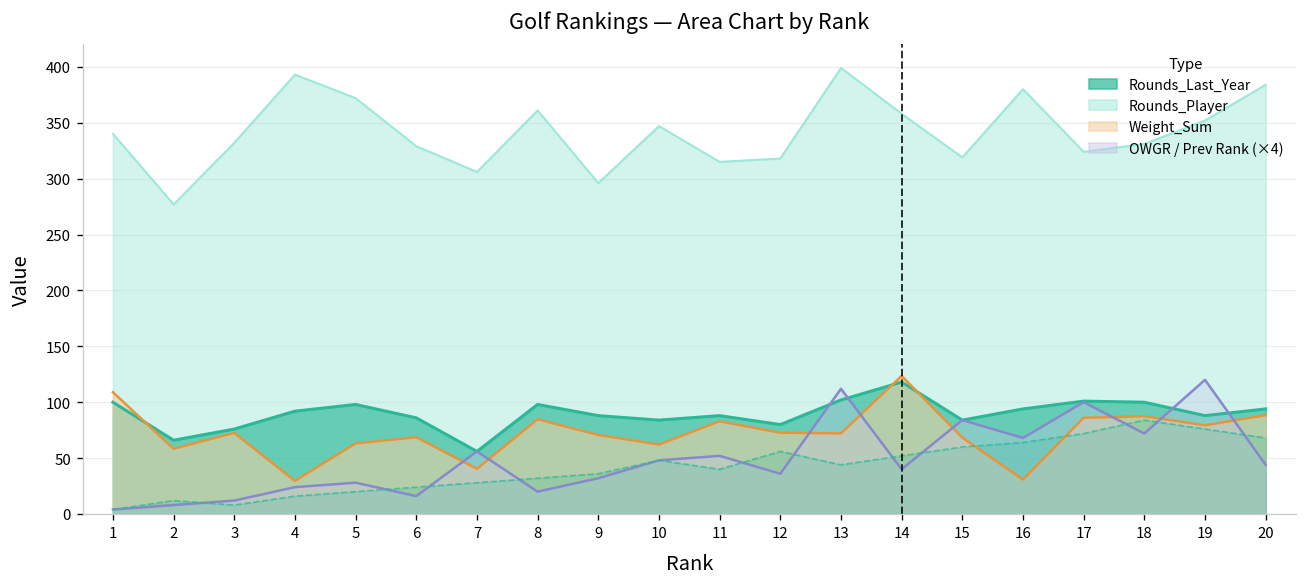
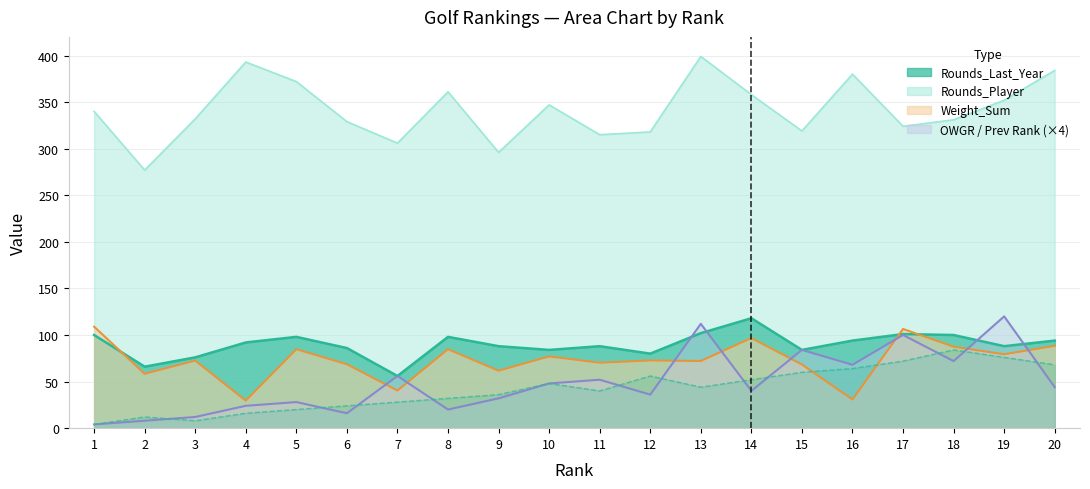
Weight_Sum, 5: 60 -> 80
Weight_Sum, 9: 70 -> 60
Weight_Sum, 10: 60 -> 80
Weight_Sum, 11: 80 -> 70
Weight_Sum, 14: 120 -> 100
Weight_Sum, 17: 90 -> 110
